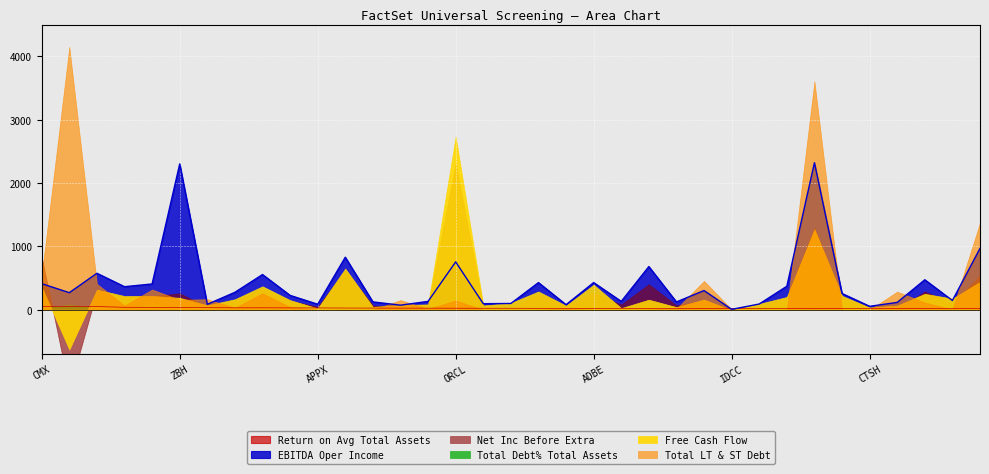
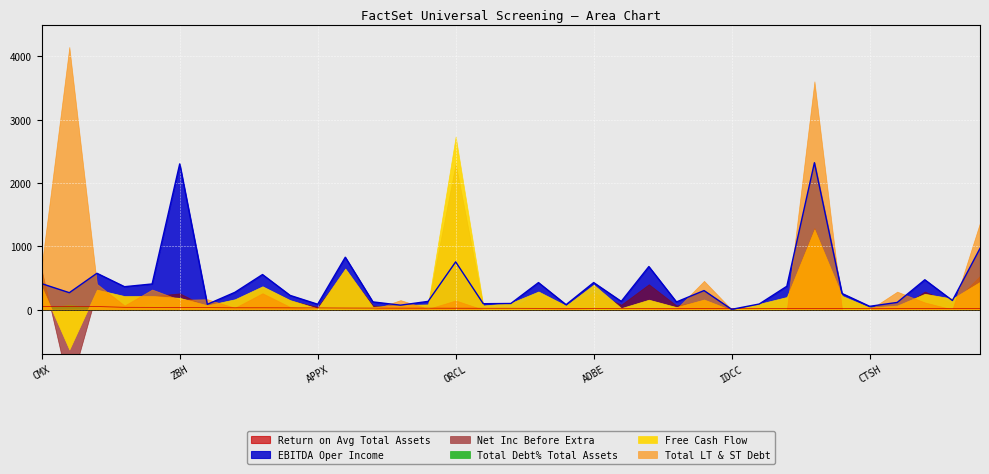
Net Inc Before Extra, CMX: 800 -> 600
Total LT & ST Debt, CMX: 500 -> 700
